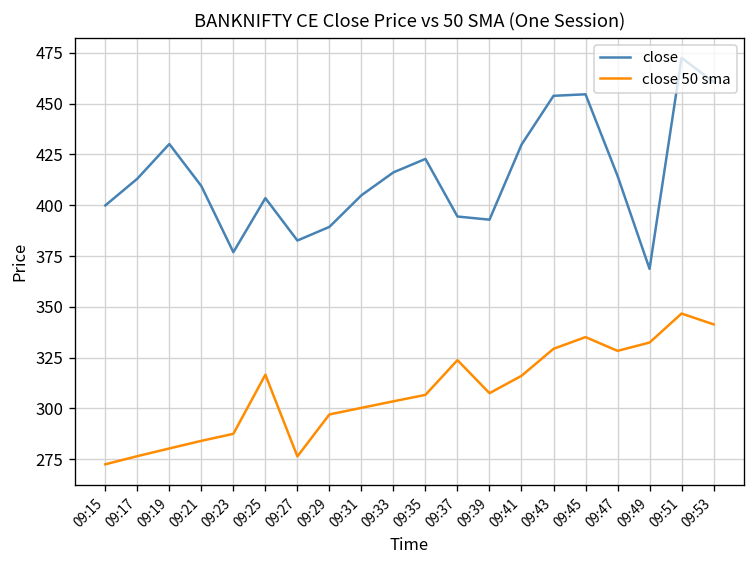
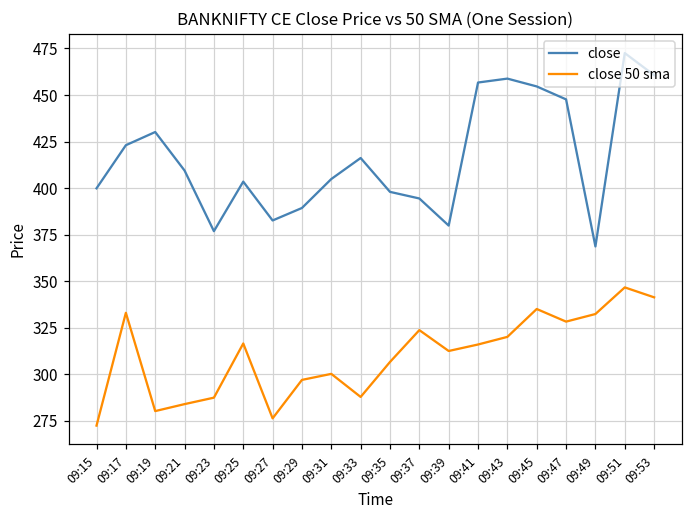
close, 09:17: 413 -> 423
close 50 sma, 09:17: 277 -> 333
close 50 sma, 09:33: 304 -> 288
close, 09:35: 423 -> 398
close, 09:39: 393 -> 380
close 50 sma, 09:39: 308 -> 313
close, 09:41: 430 -> 457
close, 09:43: 454 -> 459
close 50 sma, 09:43: 329 -> 320
close, 09:47: 414 -> 448
